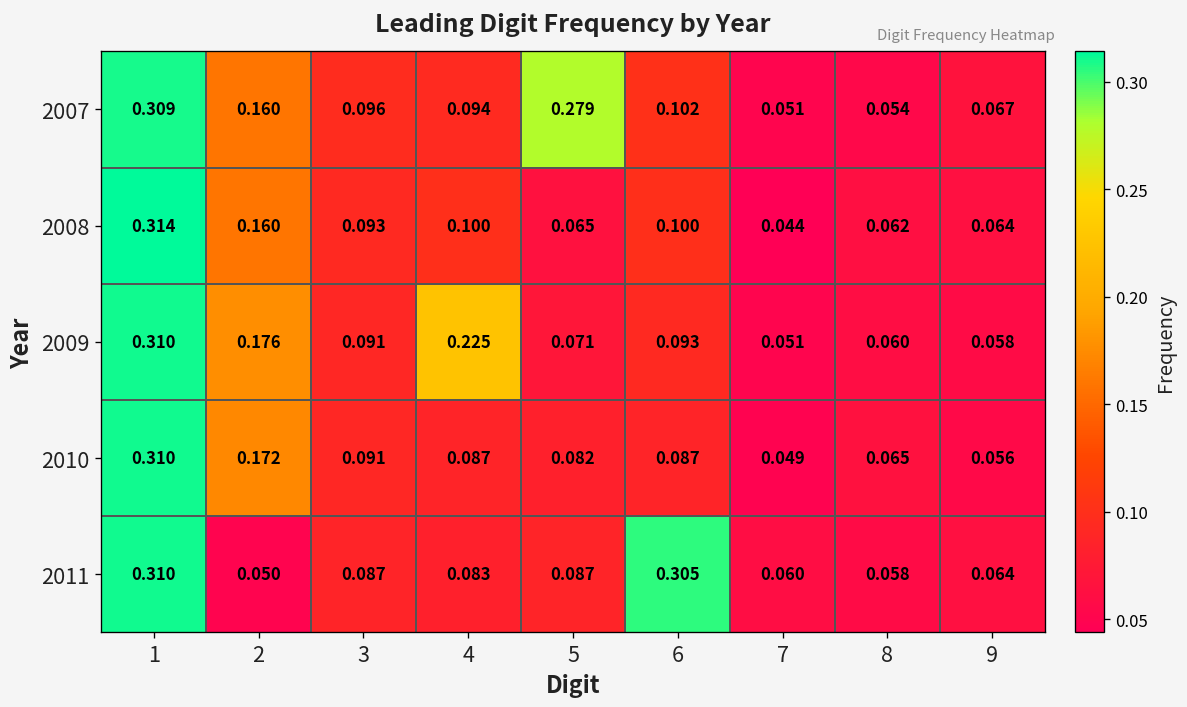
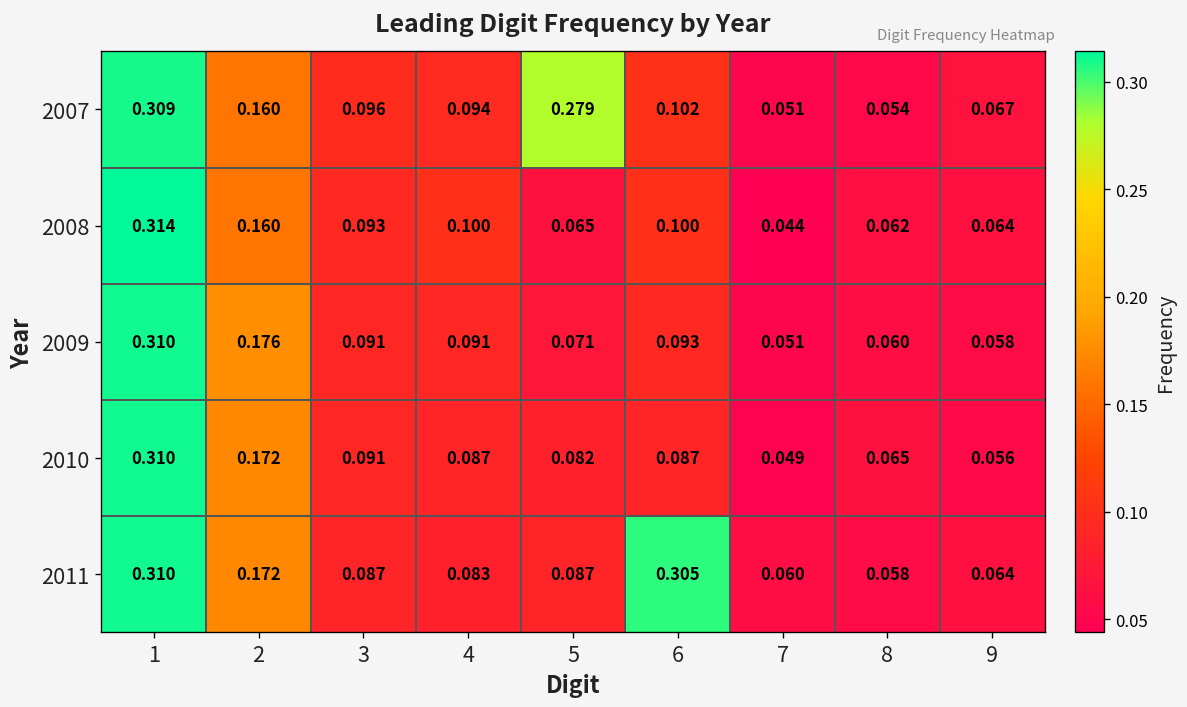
2009, 4: 0.225 -> 0.091
2011, 2: 0.050 -> 0.172
